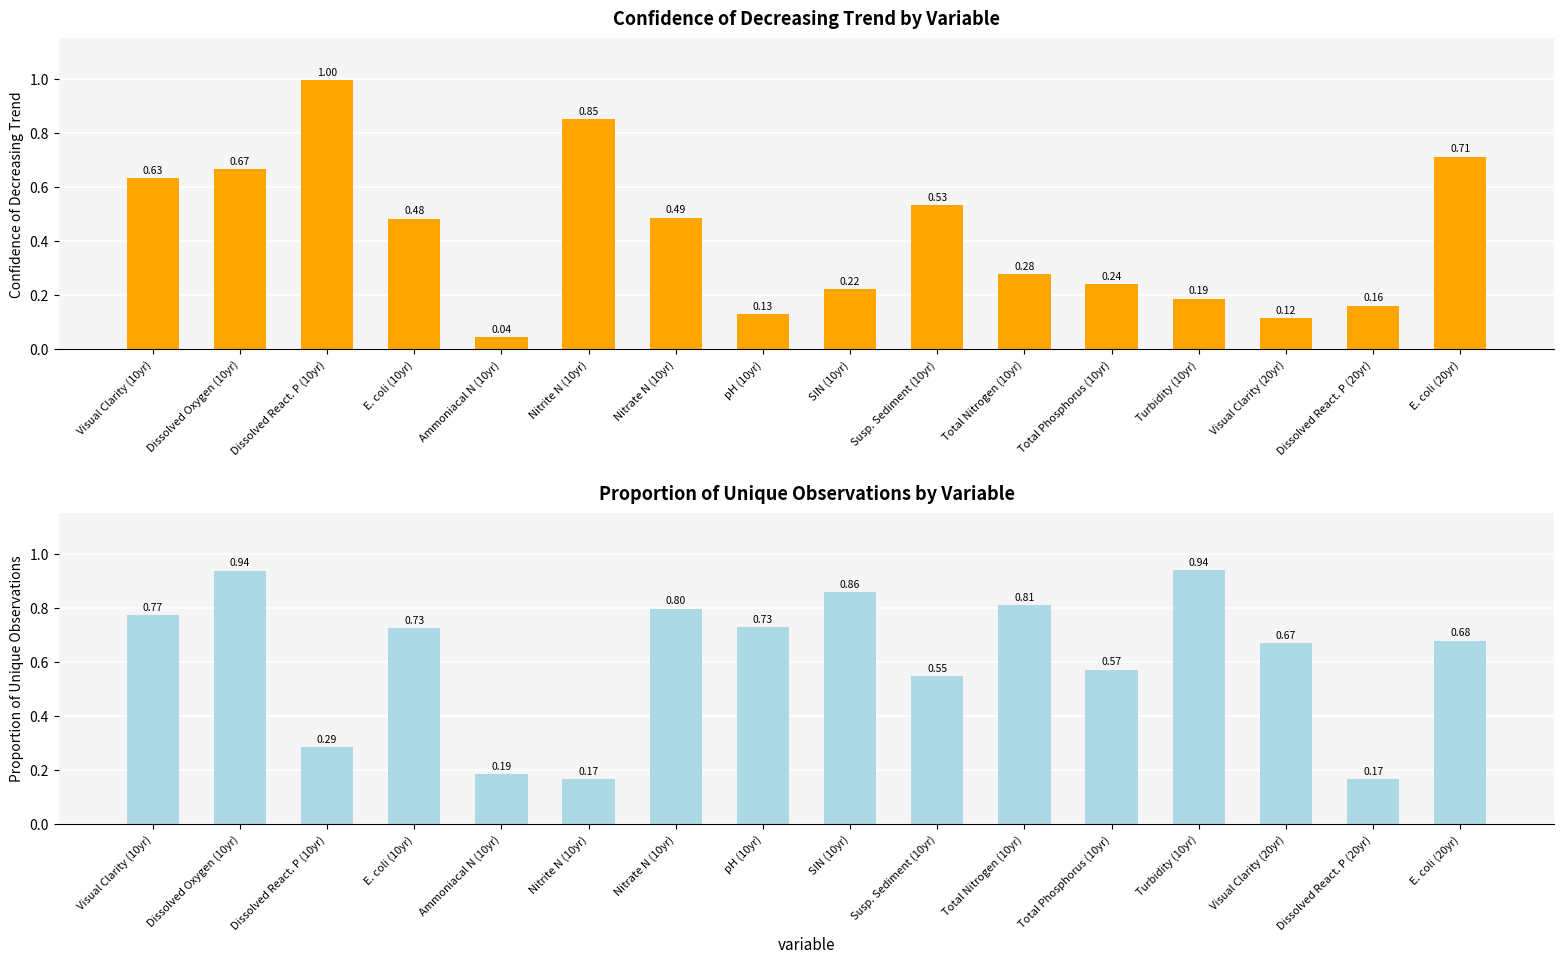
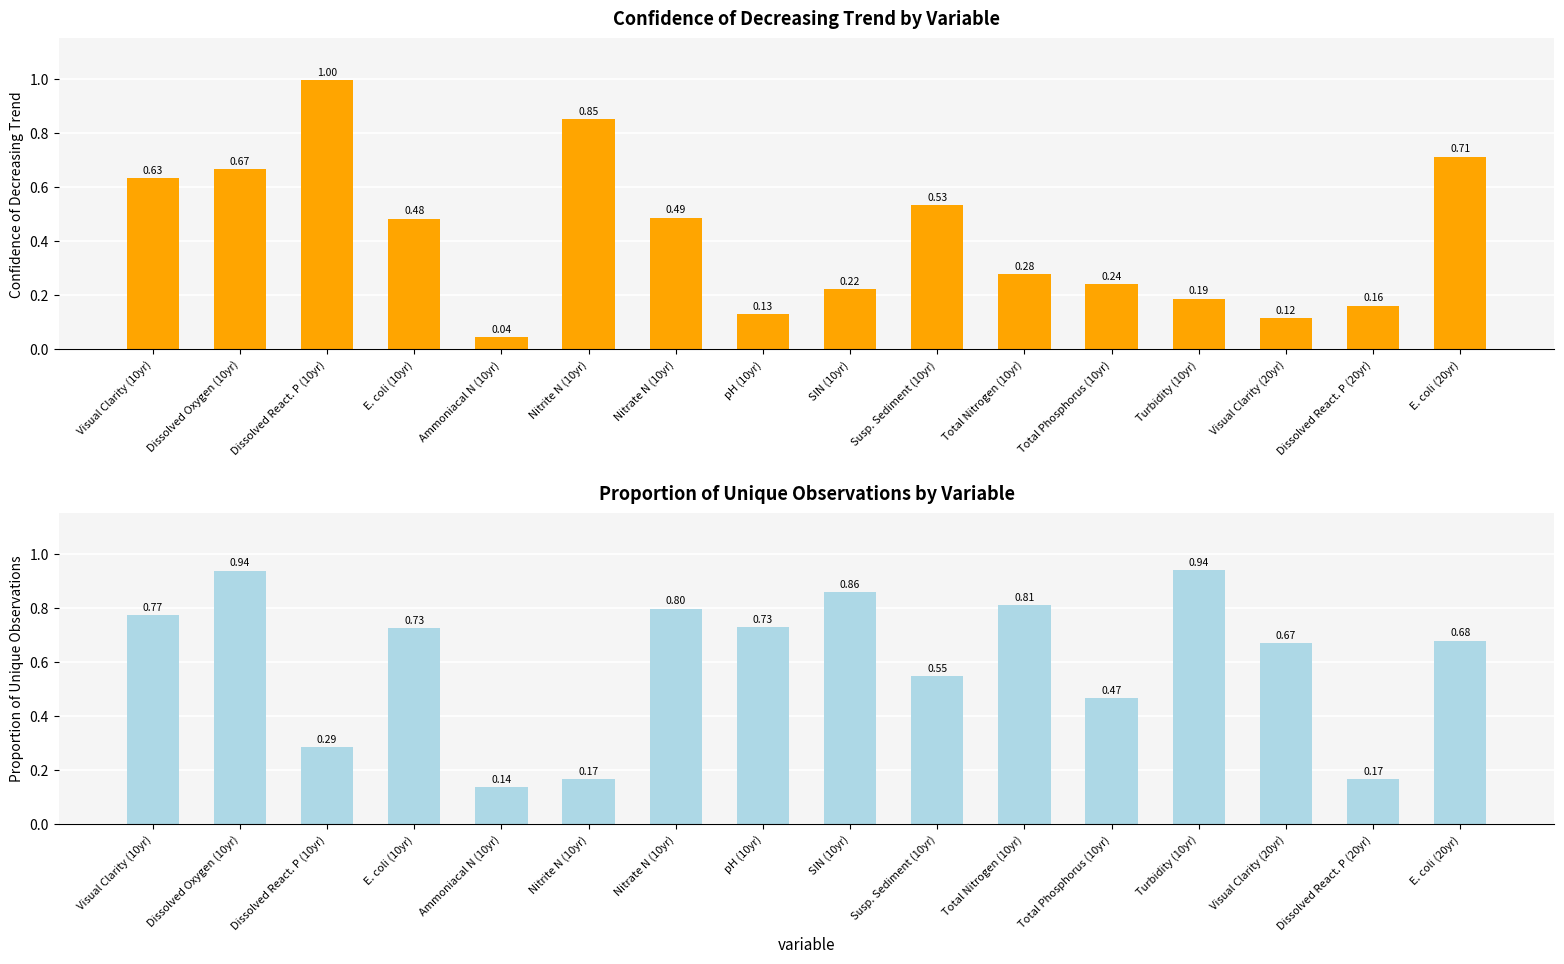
Proportion of Unique Observations by Variable, Ammoniacal N (10yr): 0.19 -> 0.14
Proportion of Unique Observations by Variable, Total Phosphorus (10yr): 0.57 -> 0.47
